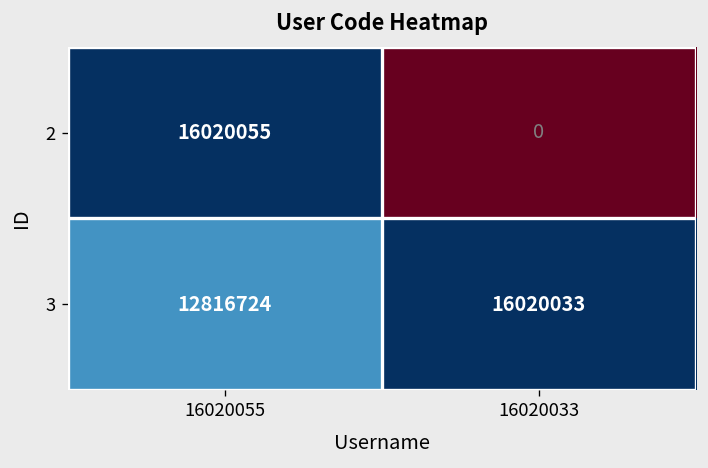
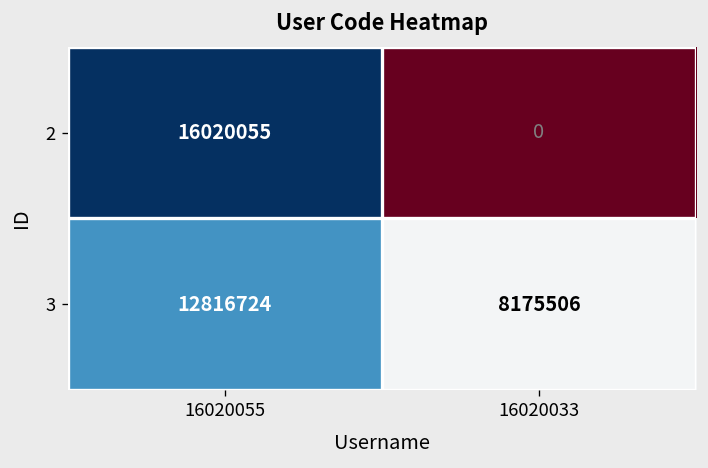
3, 16020033: 16020033 -> 8175506
